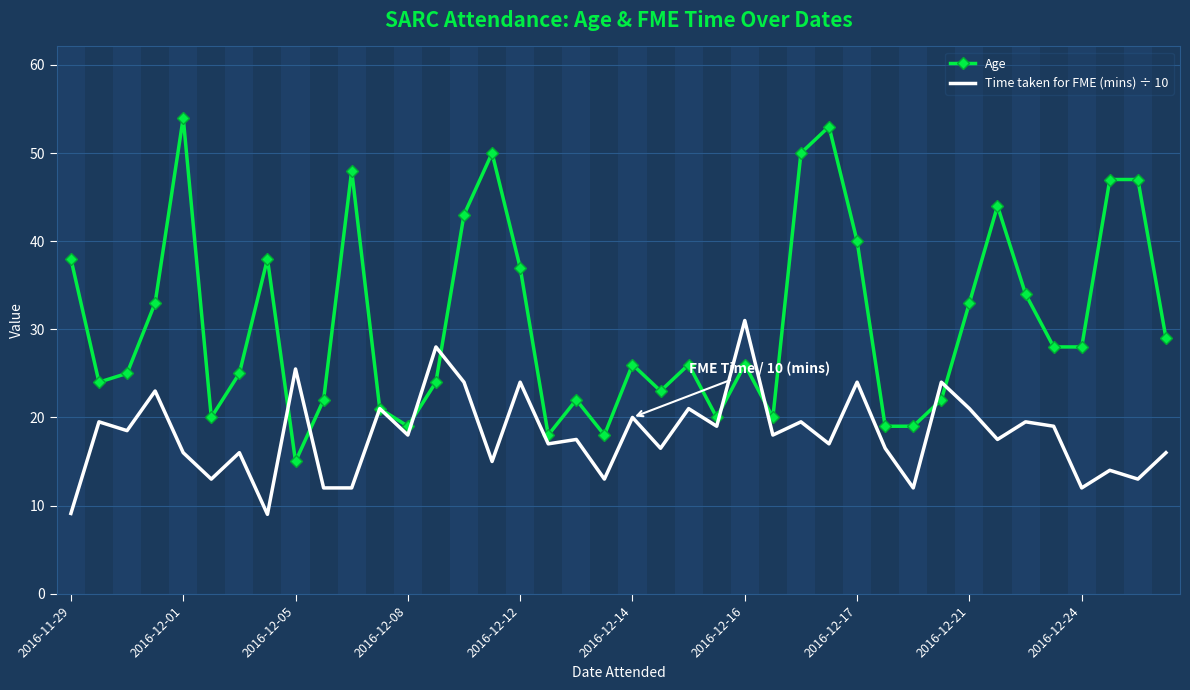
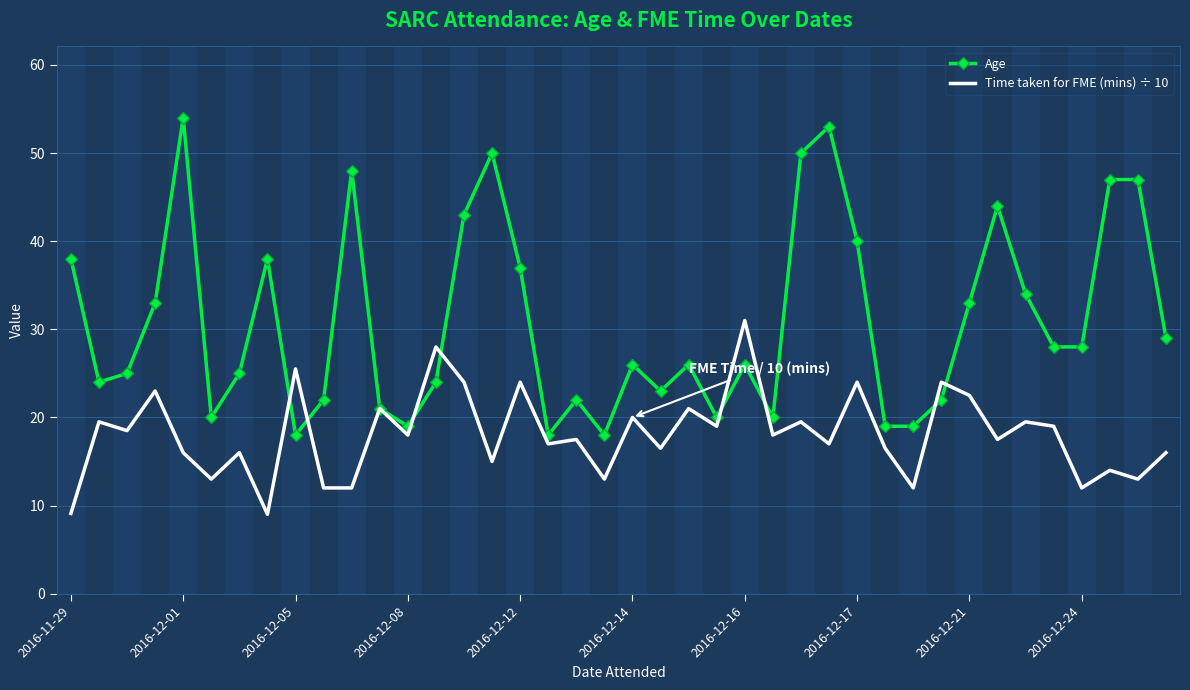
Age, 2016-12-05: 15 -> 18
Time taken for FME (mins) ÷ 10, 2016-12-21: 21 -> 23
